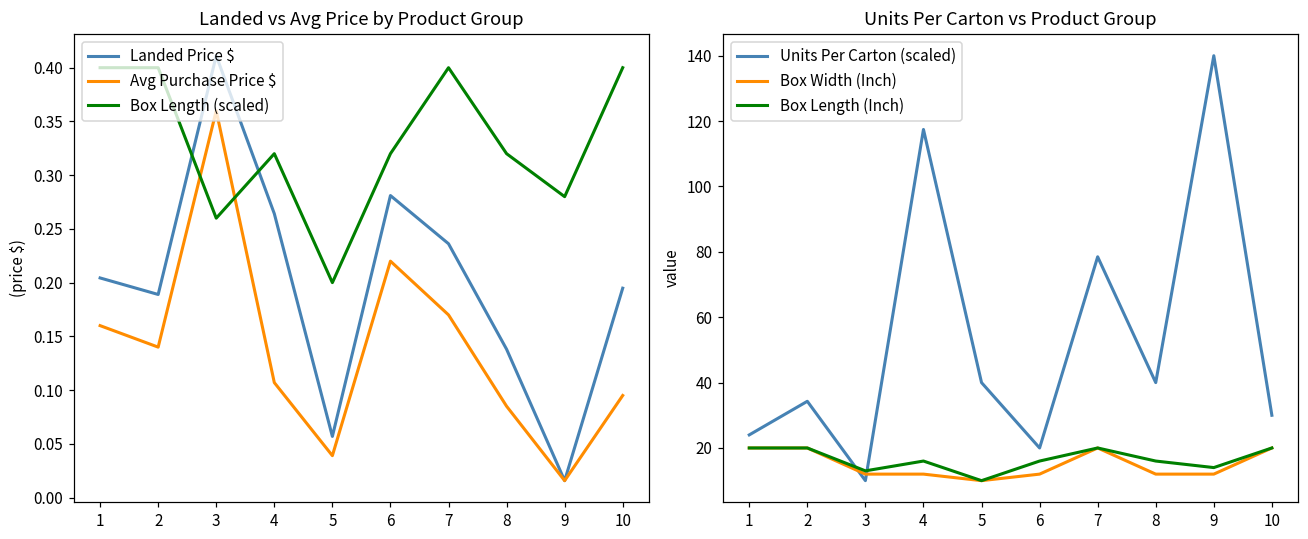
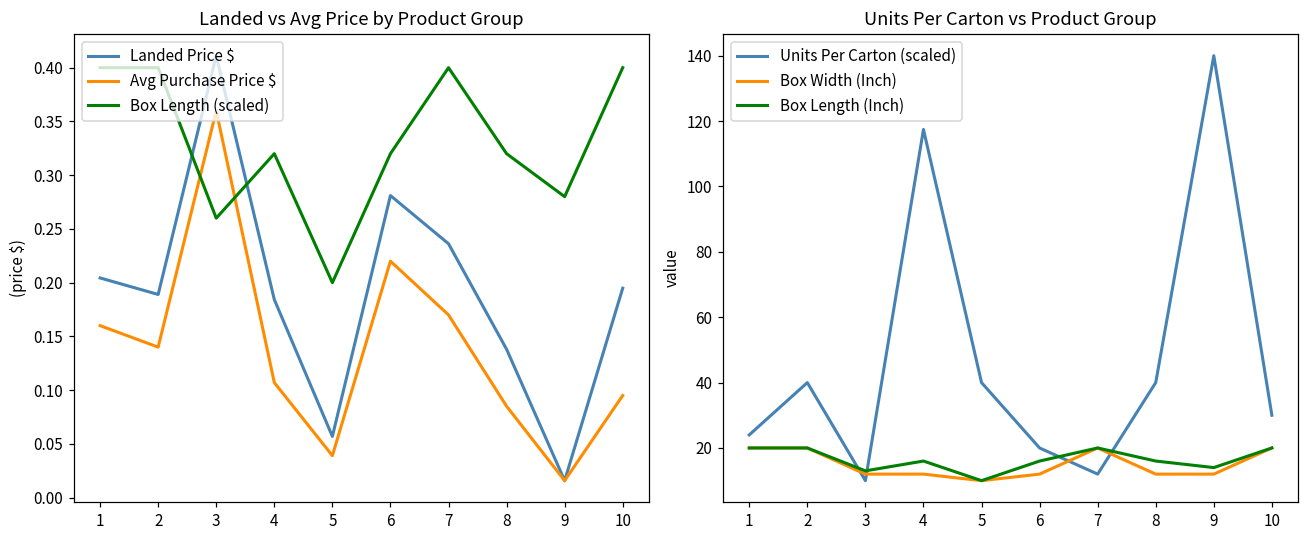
Landed vs Avg Price by Product Group, Landed Price $, 4: 0.26 -> 0.18
Units Per Carton vs Product Group, Units Per Carton (scaled), 2: 34 -> 40
Units Per Carton vs Product Group, Units Per Carton (scaled), 7: 78 -> 12
